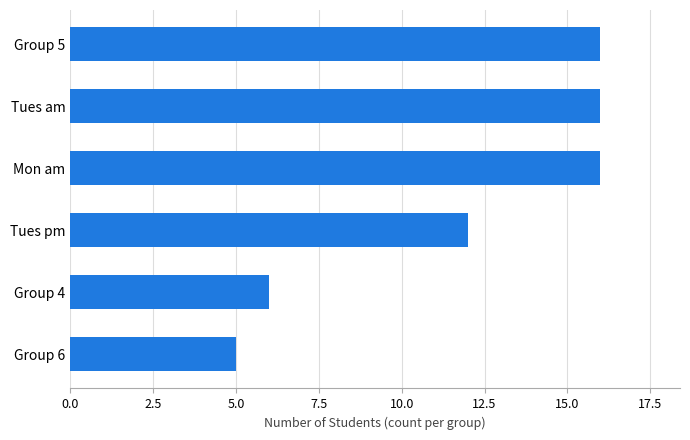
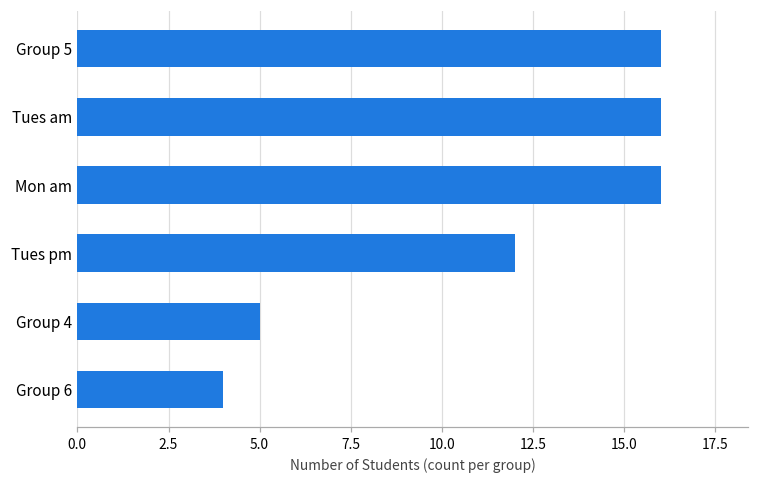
Group 4: 6 -> 5
Group 6: 5 -> 4
